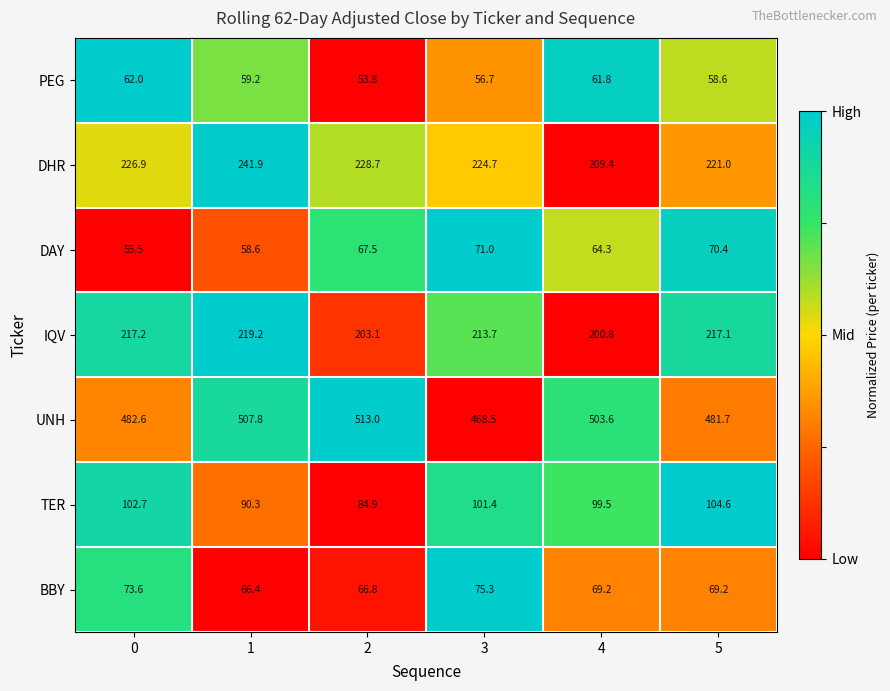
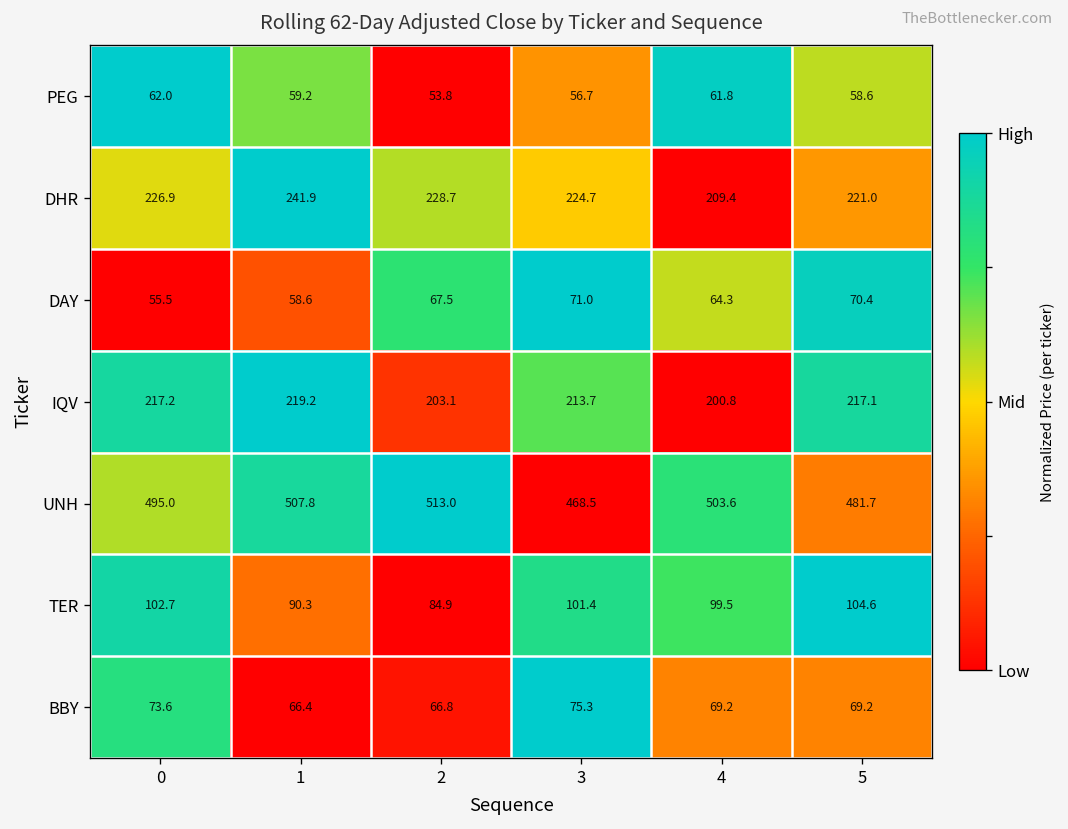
UNH, 0: 482.6 -> 495.0
